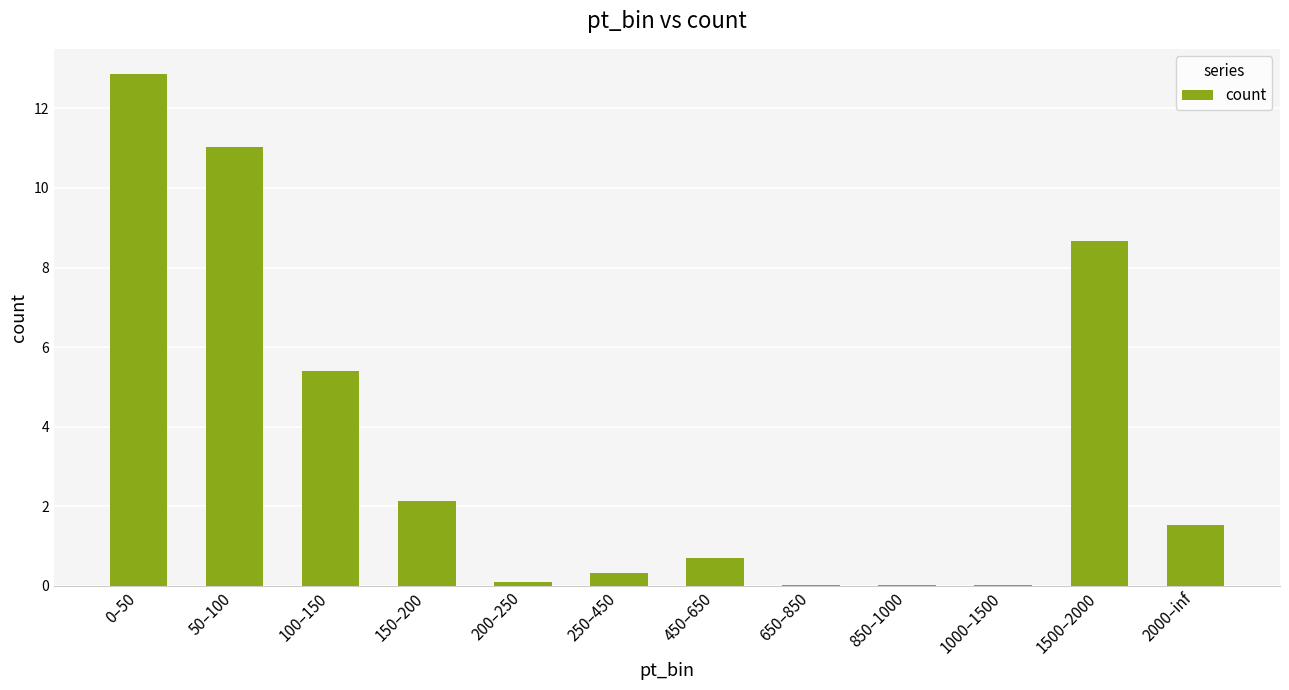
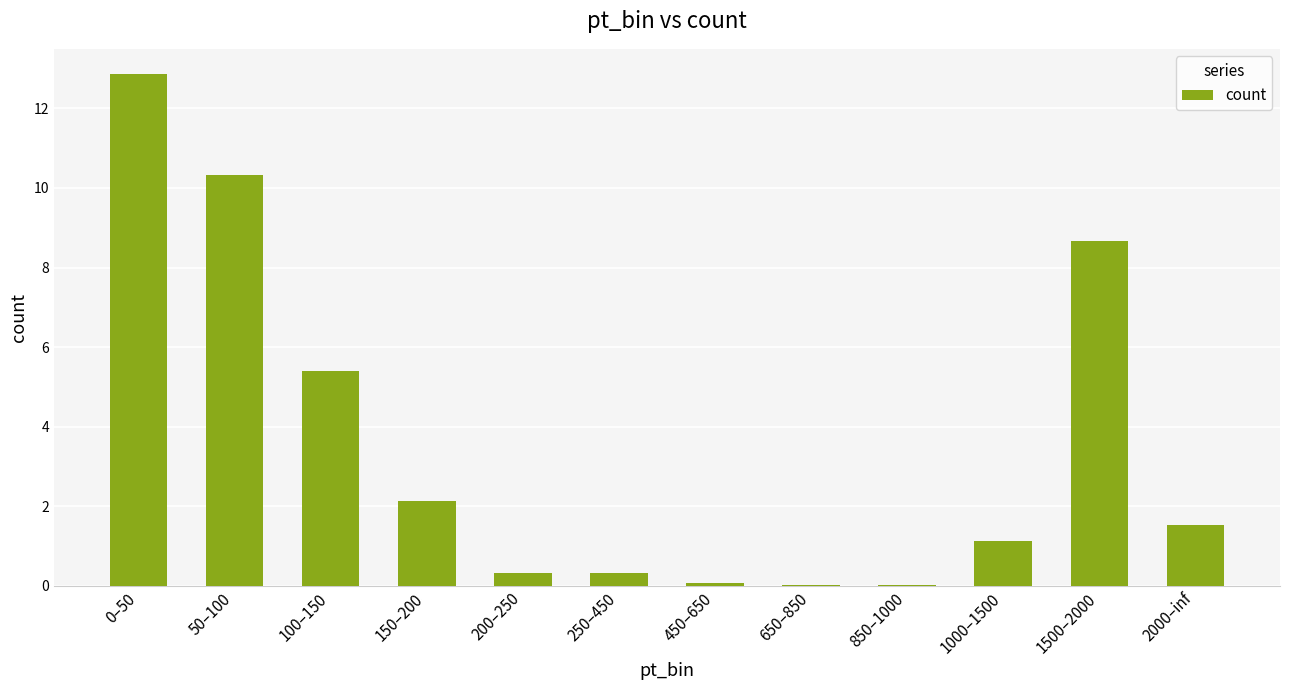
50–100: 11.0 -> 10.3
200–250: 0.1 -> 0.3
450–650: 0.7 -> 0.1
1000–1500: 0.0 -> 1.1
